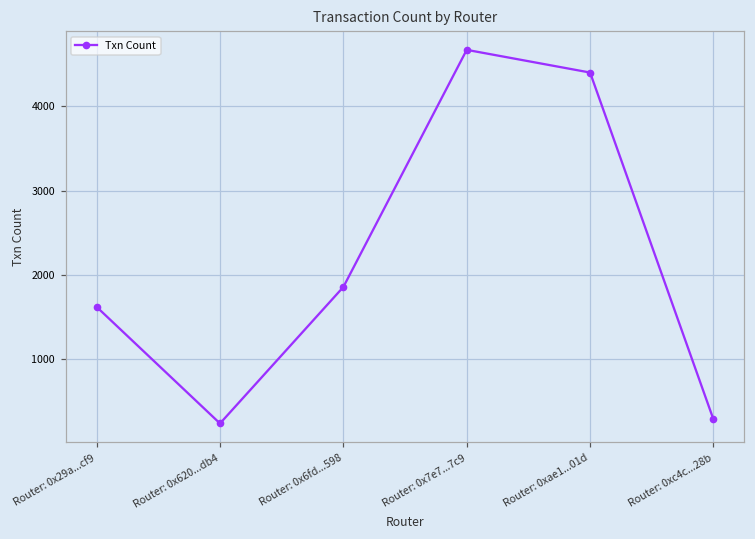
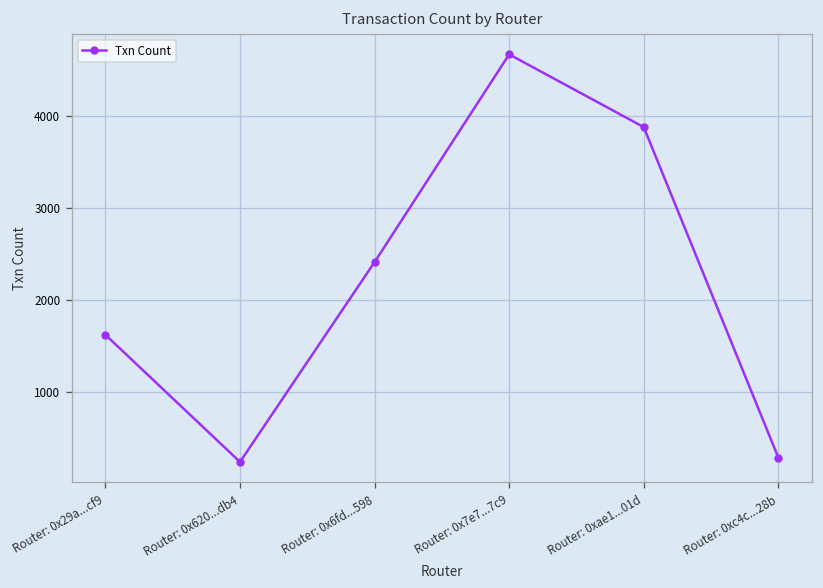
Router: 0x6fd...598: 1900 -> 2400
Router: 0xae1...01d: 4400 -> 3900
